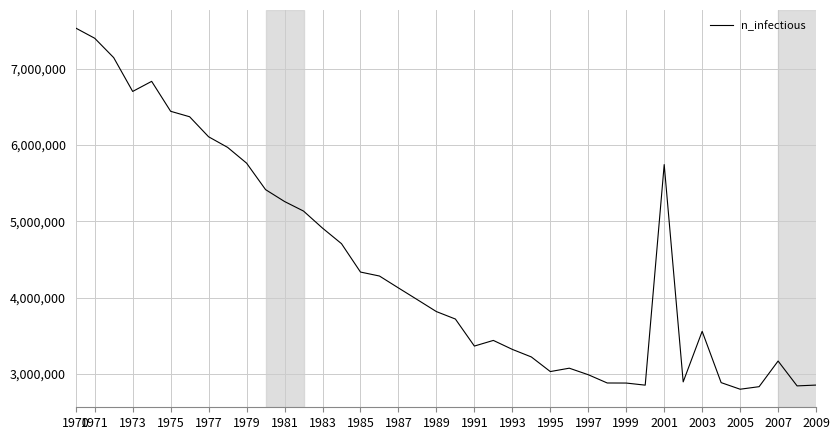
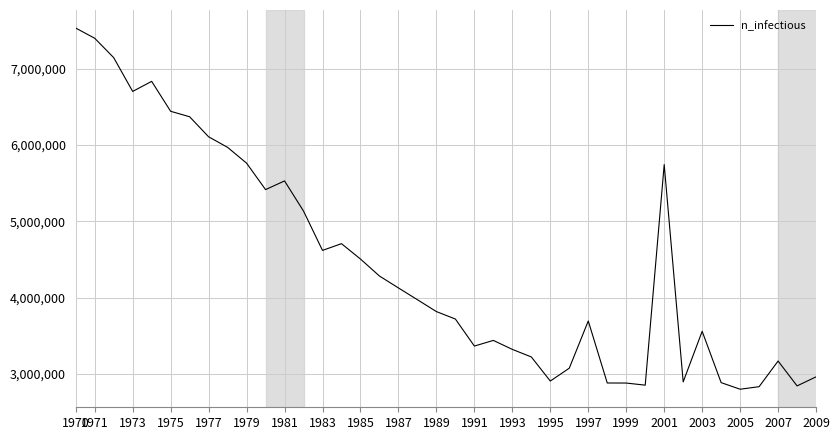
1981: 5,300,000 -> 5,500,000
1983: 4,900,000 -> 4,600,000
1985: 4,300,000 -> 4,500,000
1995: 3,000,000 -> 2,900,000
1997: 3,000,000 -> 3,700,000
2009: 2,900,000 -> 3,000,000
